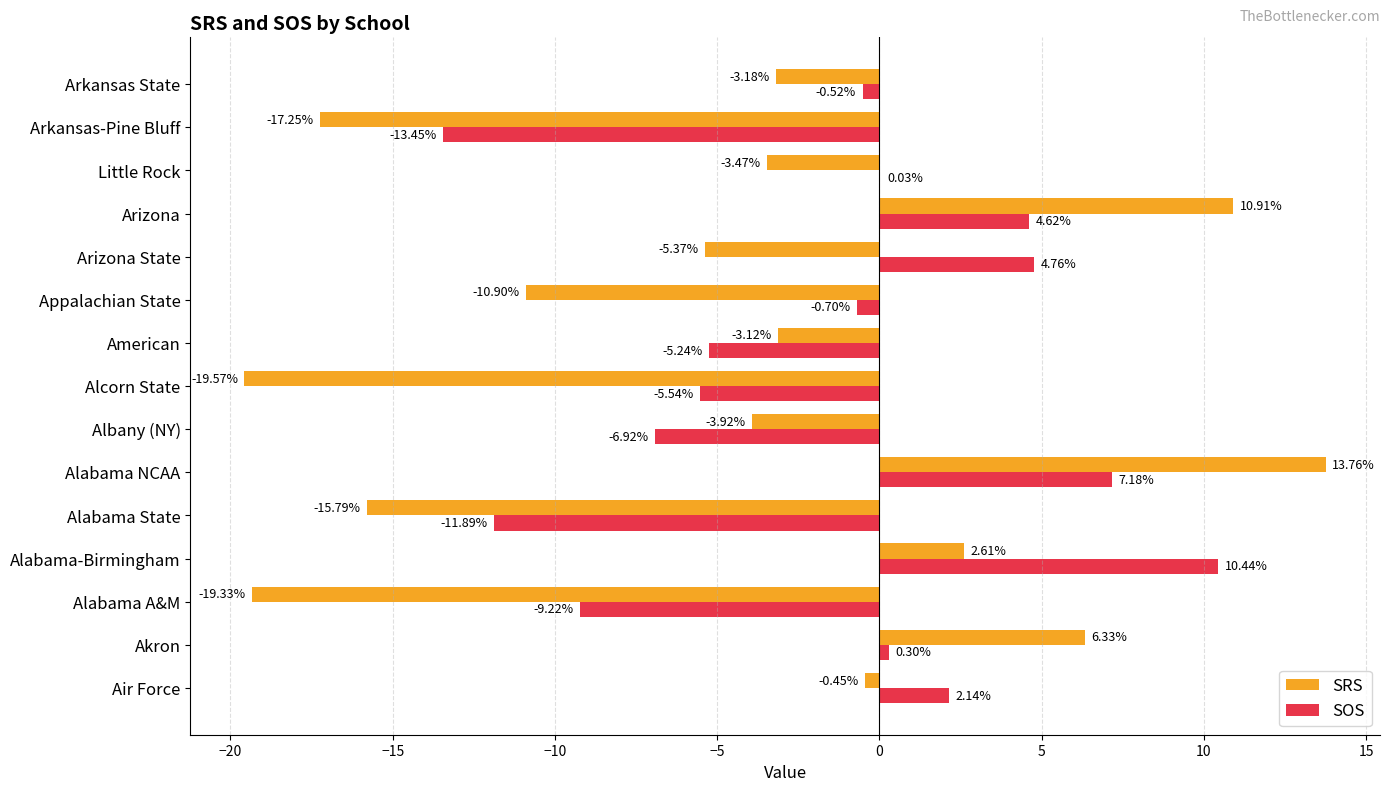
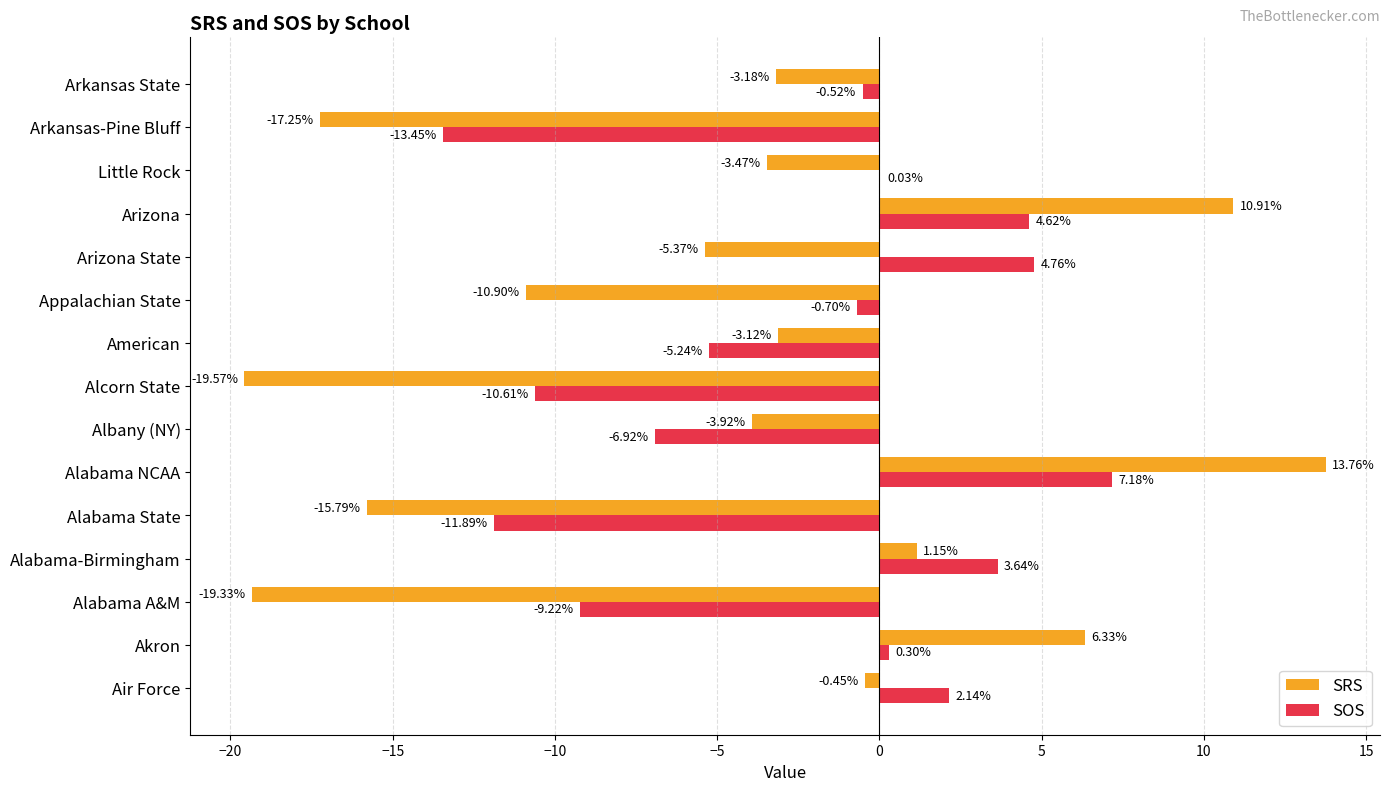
SOS, Alcorn State: -5.54% -> -10.61%
SRS, Alabama-Birmingham: 2.61% -> 1.15%
SOS, Alabama-Birmingham: 10.44% -> 3.64%
